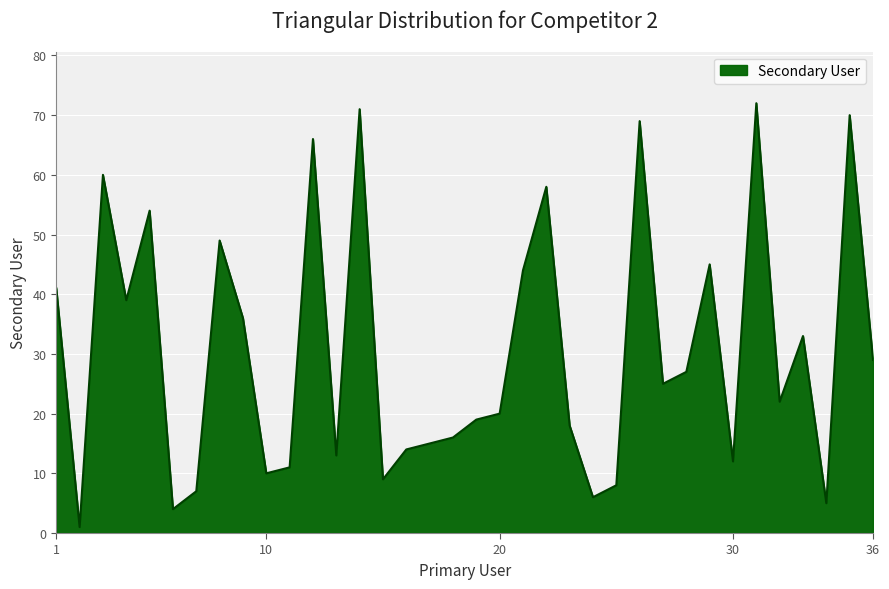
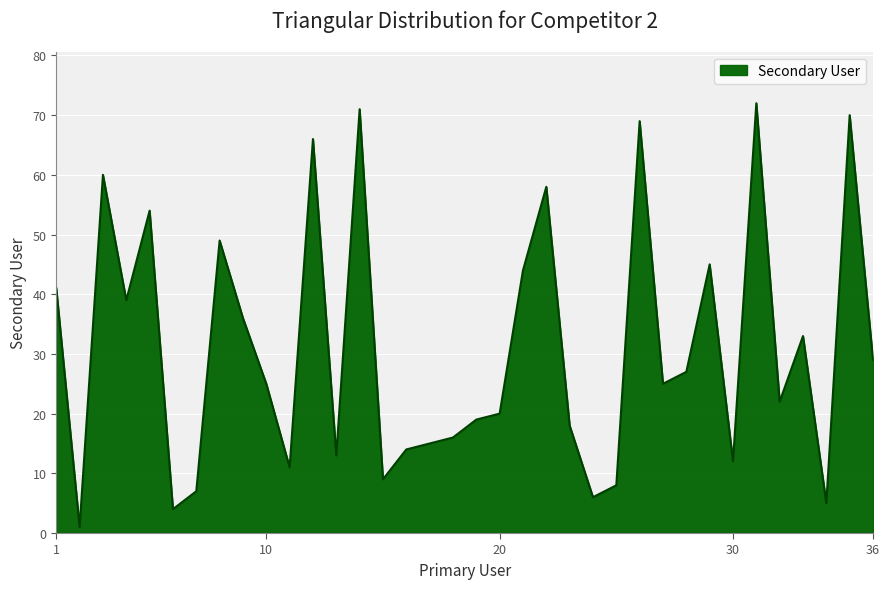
10: 10 -> 25
